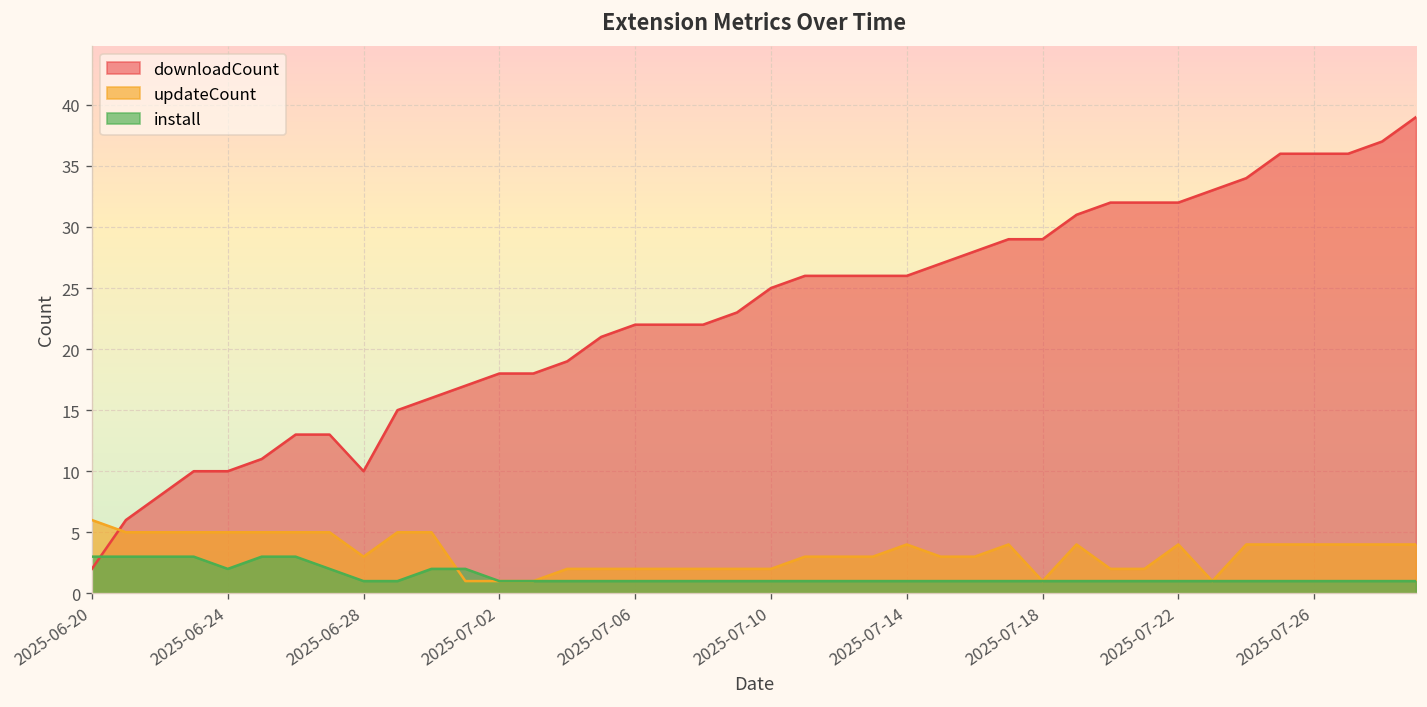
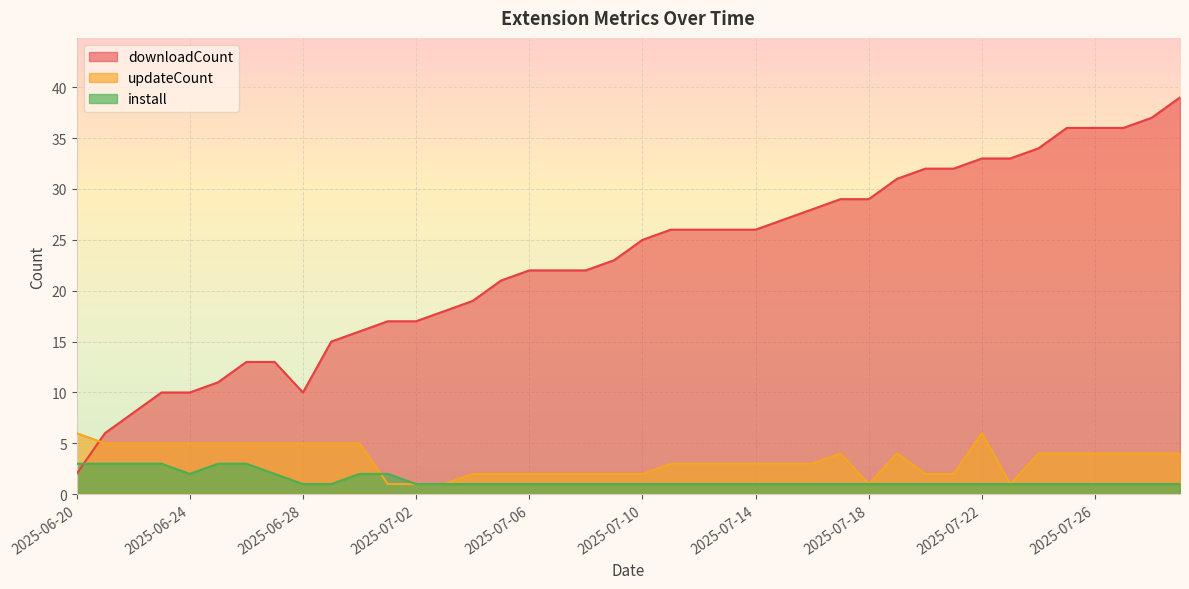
updateCount, 2025-06-28: 3 -> 5
downloadCount, 2025-07-02: 18 -> 17
updateCount, 2025-07-14: 4 -> 3
downloadCount, 2025-07-22: 32 -> 33
updateCount, 2025-07-22: 4 -> 6
